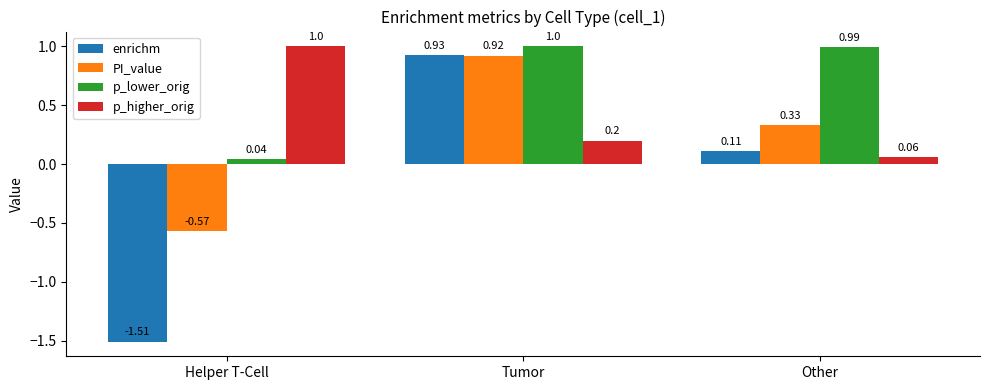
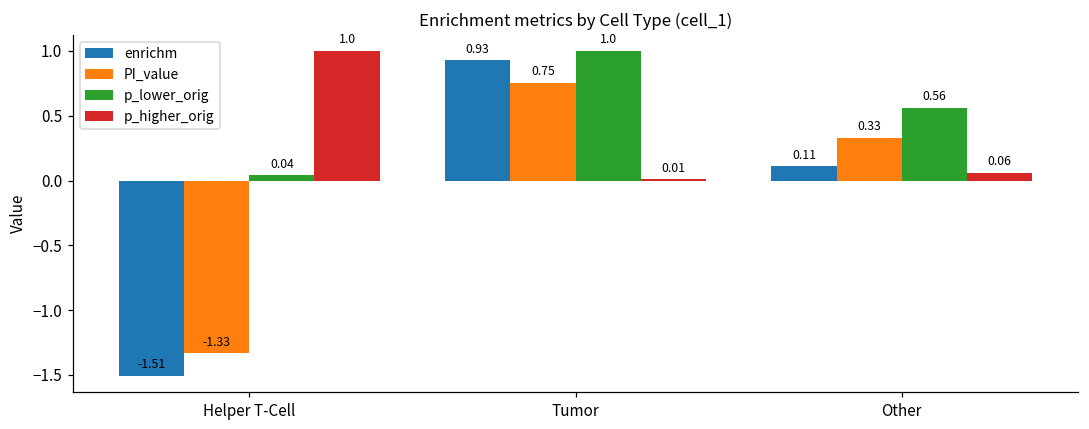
PI_value, Helper T-Cell: -0.57 -> -1.33
PI_value, Tumor: 0.92 -> 0.75
p_higher_orig, Tumor: 0.2 -> 0.01
p_lower_orig, Other: 0.99 -> 0.56
